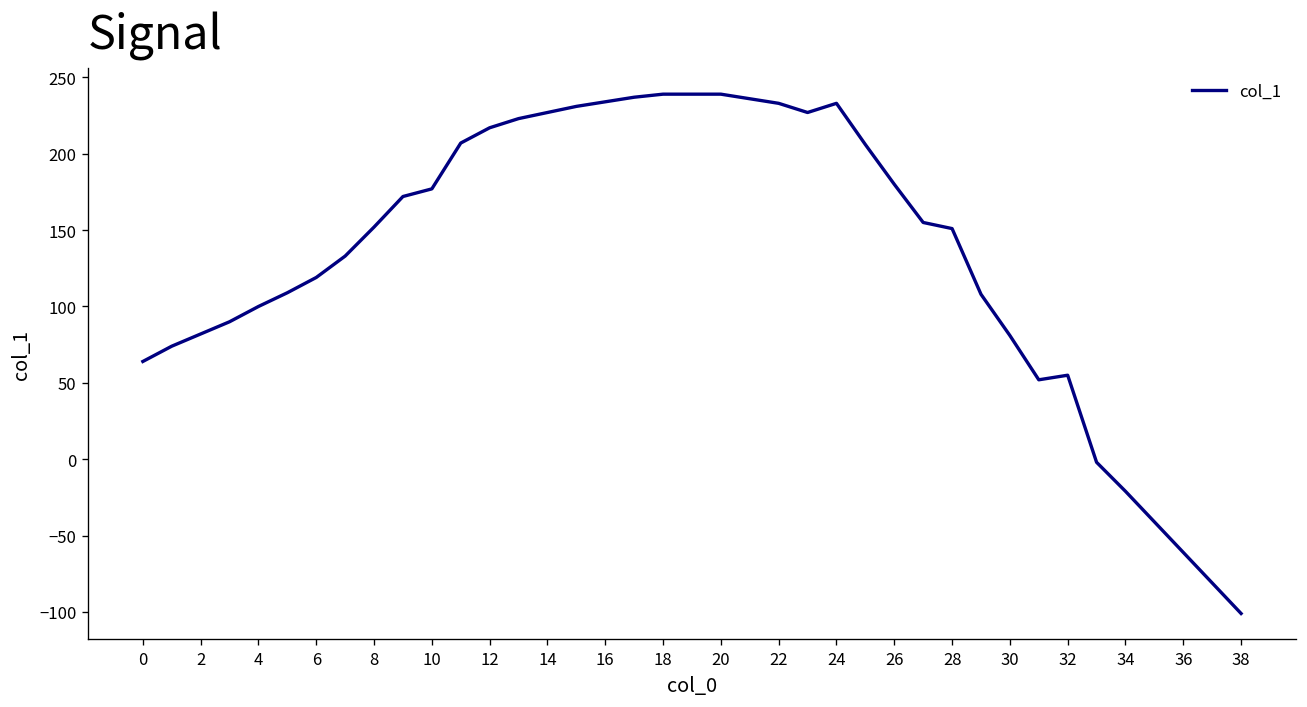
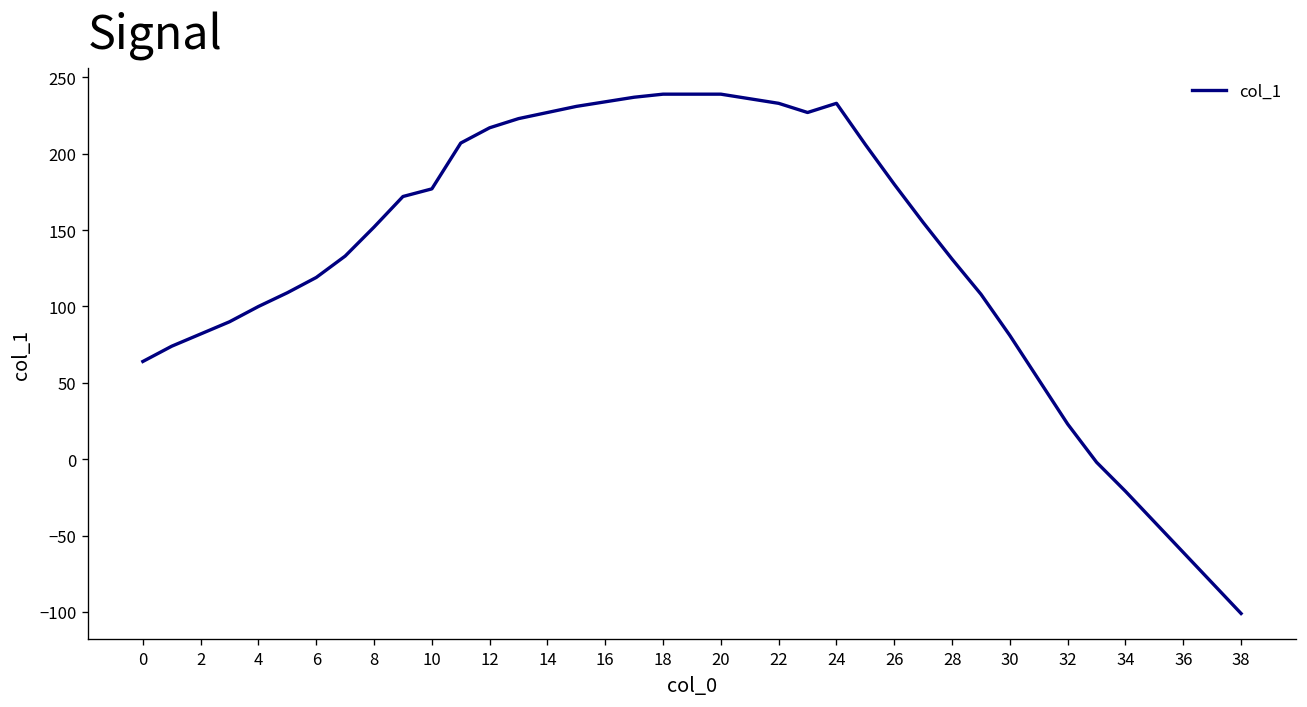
28: 151 -> 131
32: 55 -> 23
